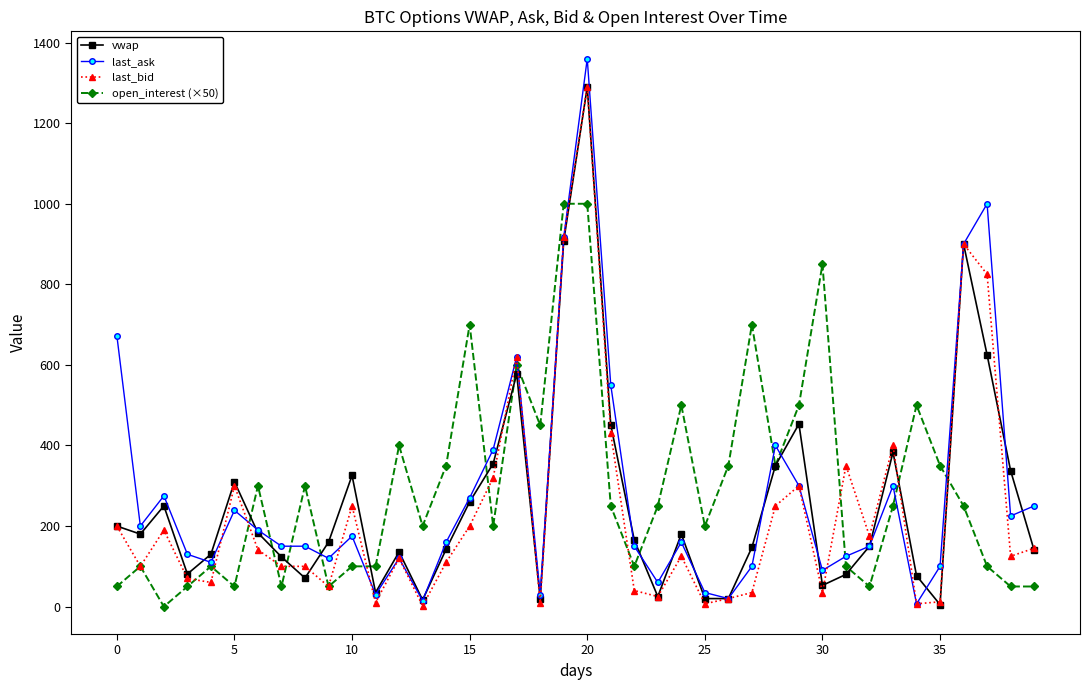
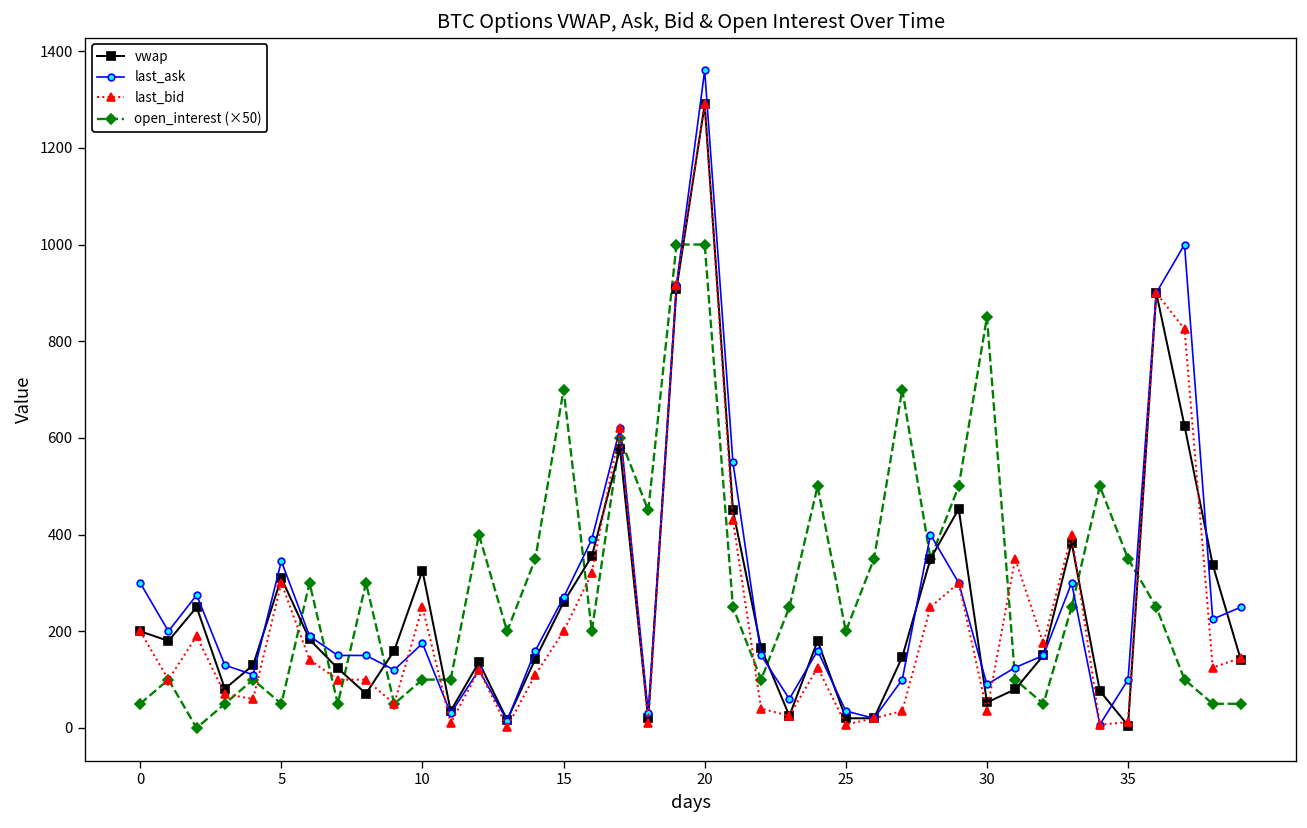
last_ask, 0: 670 -> 300
last_ask, 5: 240 -> 350
